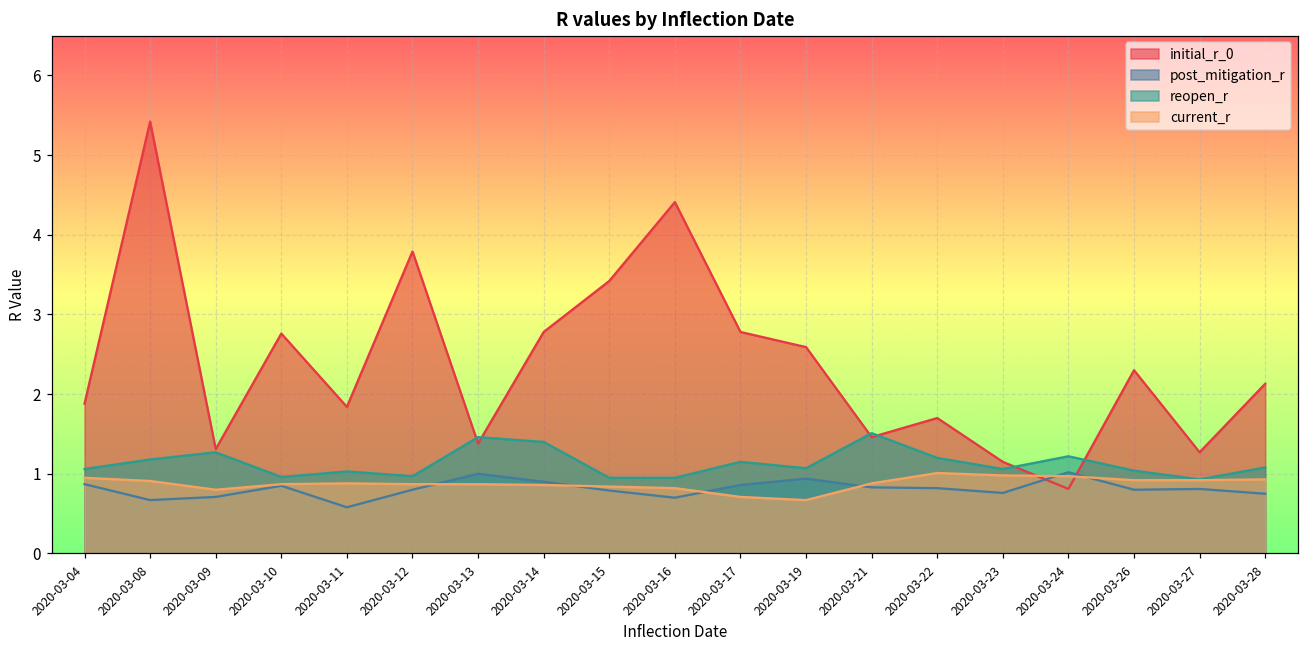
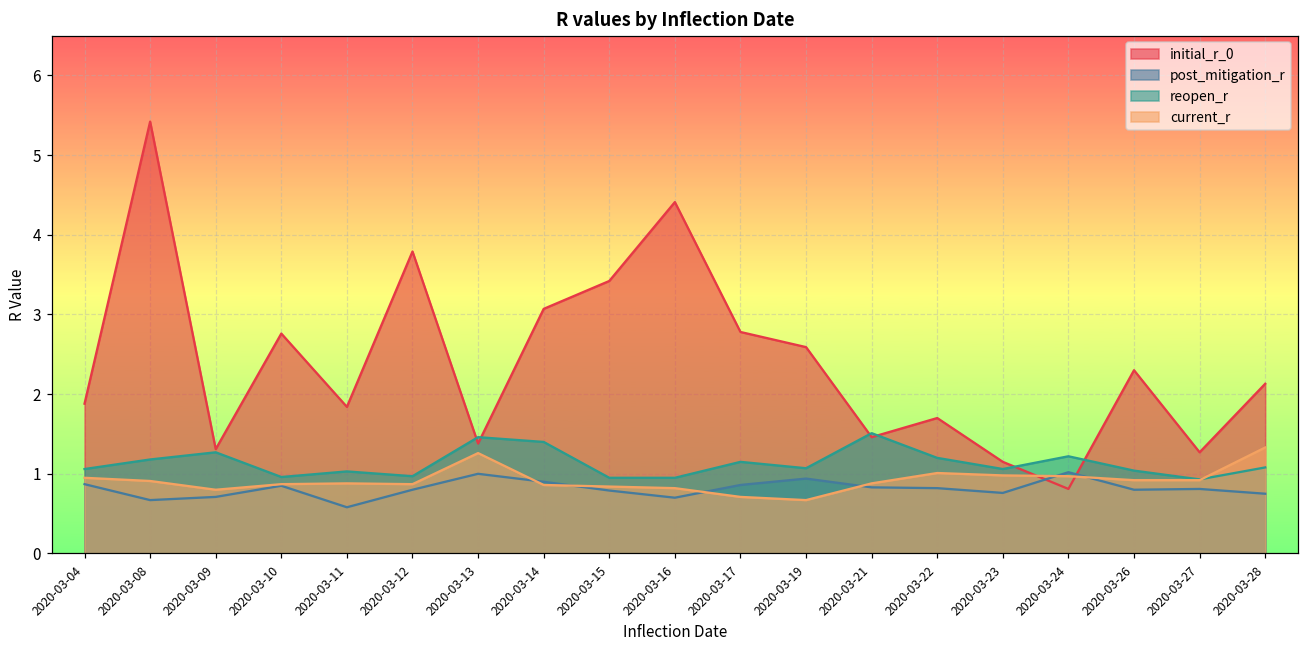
current_r, 2020-03-13: 0.9 -> 1.3
initial_r_0, 2020-03-14: 2.8 -> 3.1
current_r, 2020-03-28: 0.9 -> 1.3
